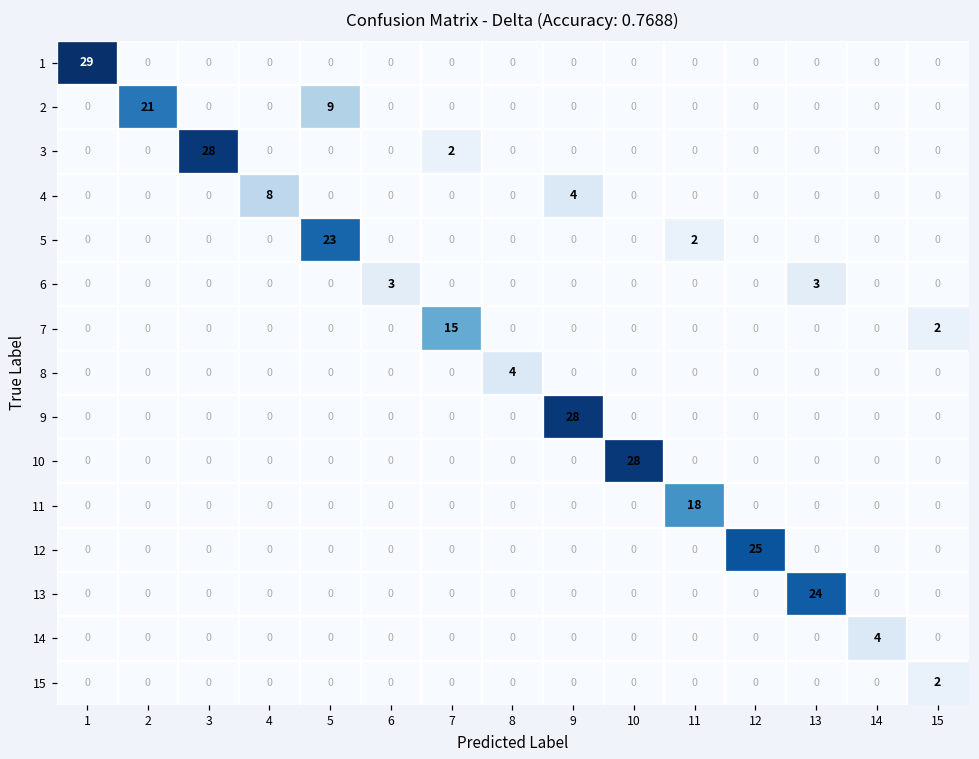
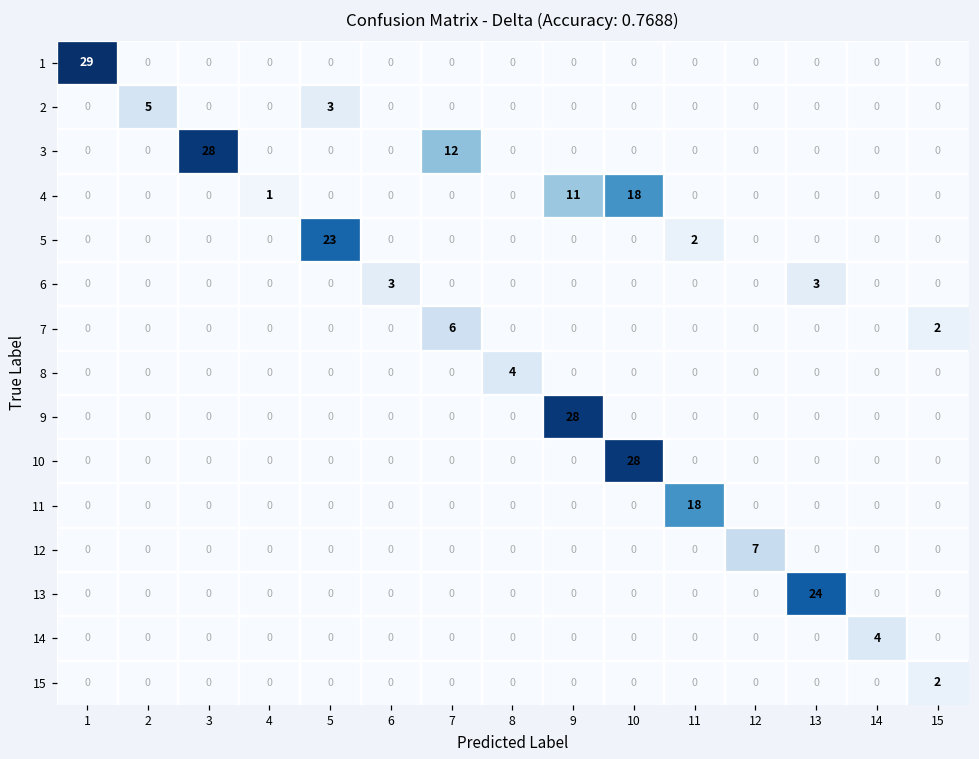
2, 2: 21 -> 5
2, 5: 9 -> 3
3, 7: 2 -> 12
4, 4: 8 -> 1
4, 9: 4 -> 11
4, 10: 0 -> 18
7, 7: 15 -> 6
12, 12: 25 -> 7
